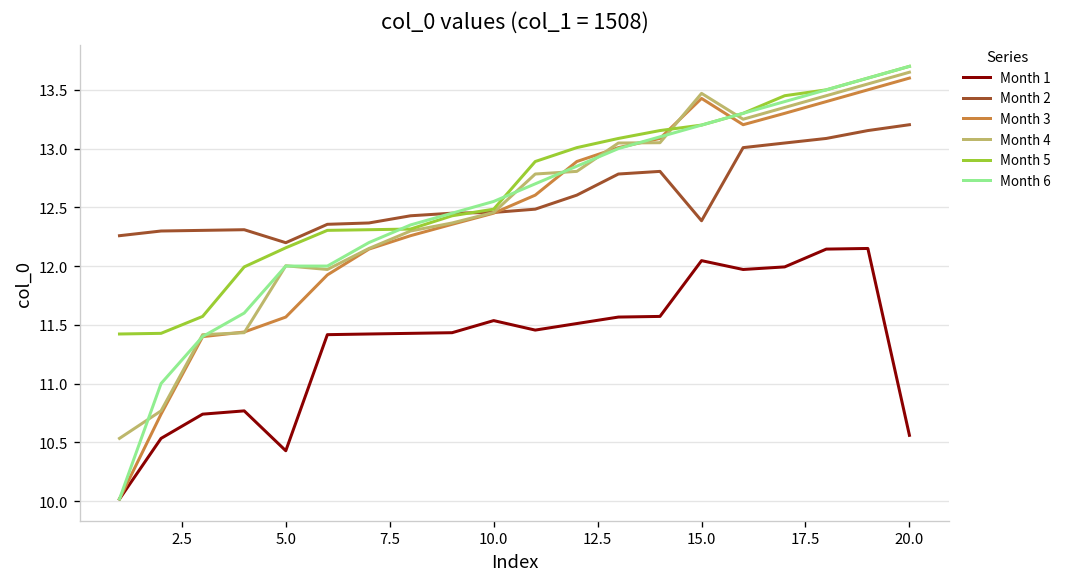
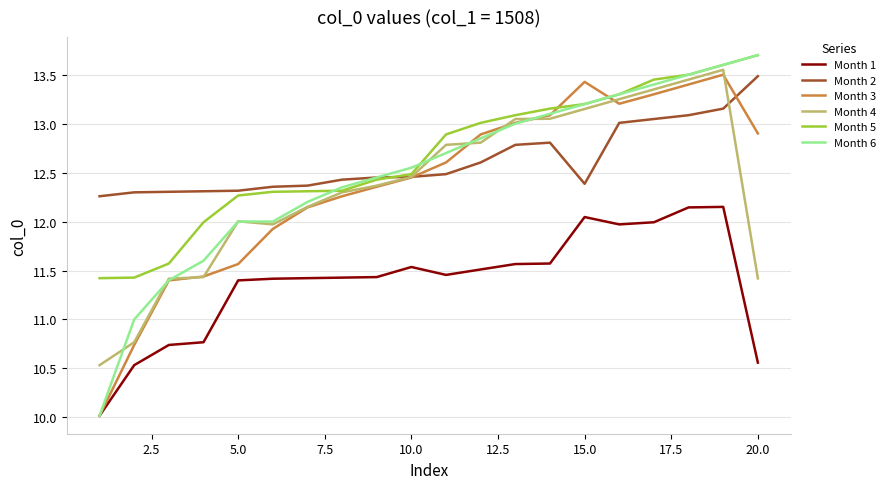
Month 1, 5.0: 10.4 -> 11.4
Month 2, 5.0: 12.2 -> 12.3
Month 5, 5.0: 12.2 -> 12.3
Month 4, 15.0: 13.5 -> 13.2
Month 2, 20.0: 13.2 -> 13.5
Month 3, 20.0: 13.6 -> 12.9
Month 4, 20.0: 13.7 -> 11.4
